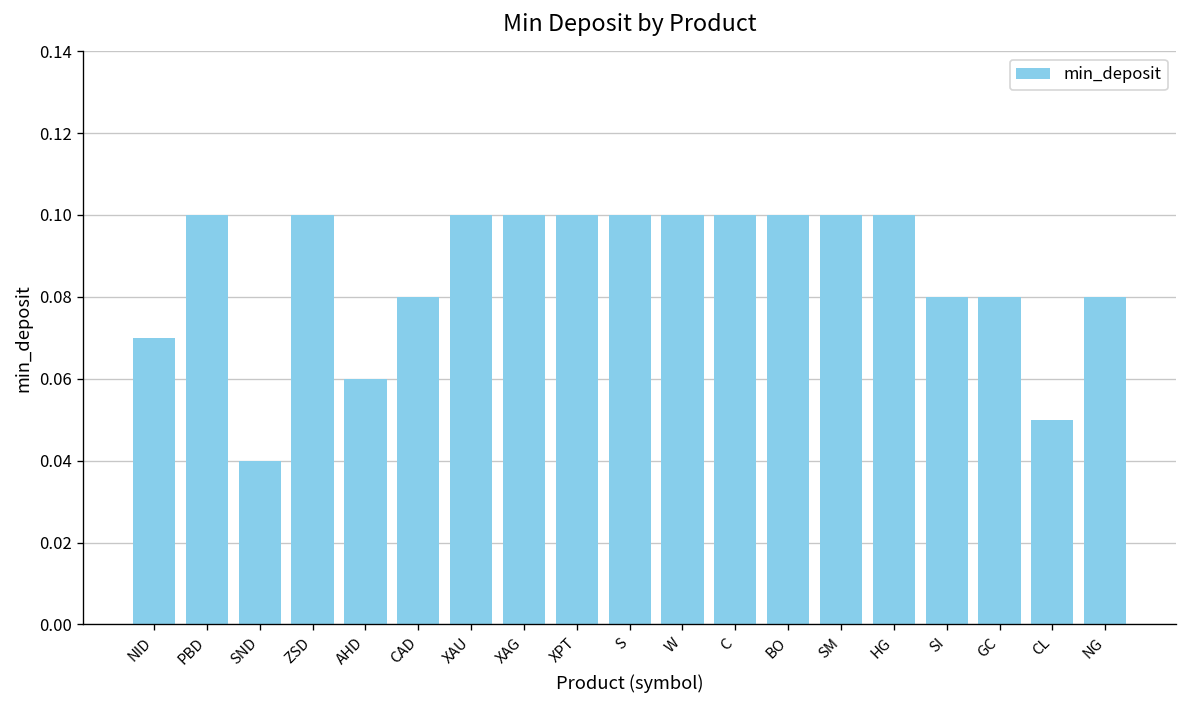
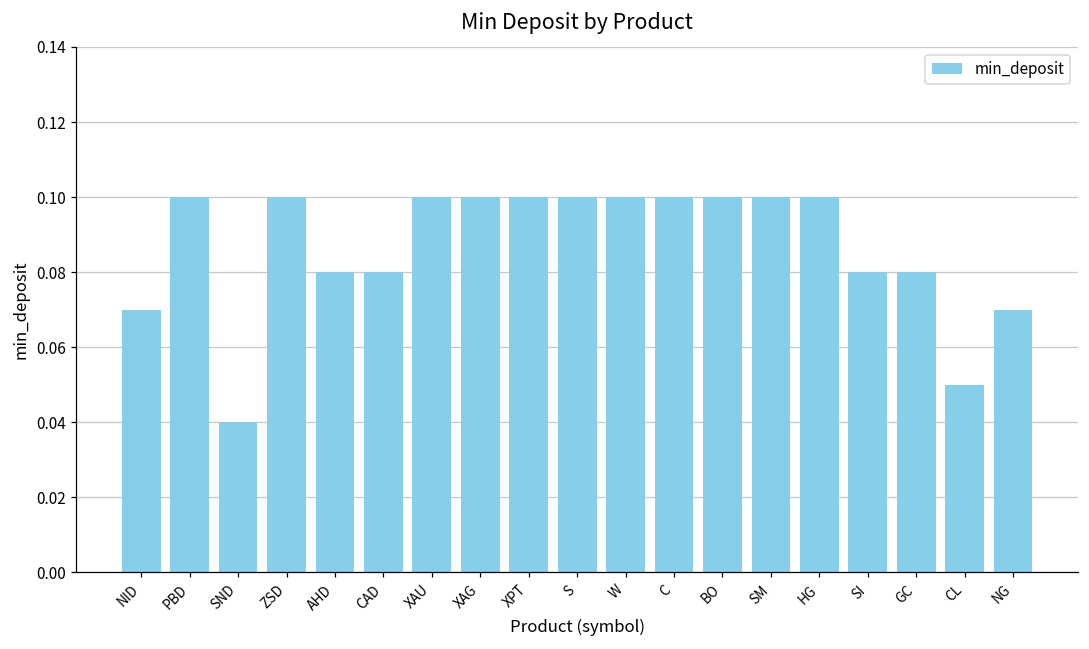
AHD: 0.06 -> 0.08
NG: 0.08 -> 0.07
